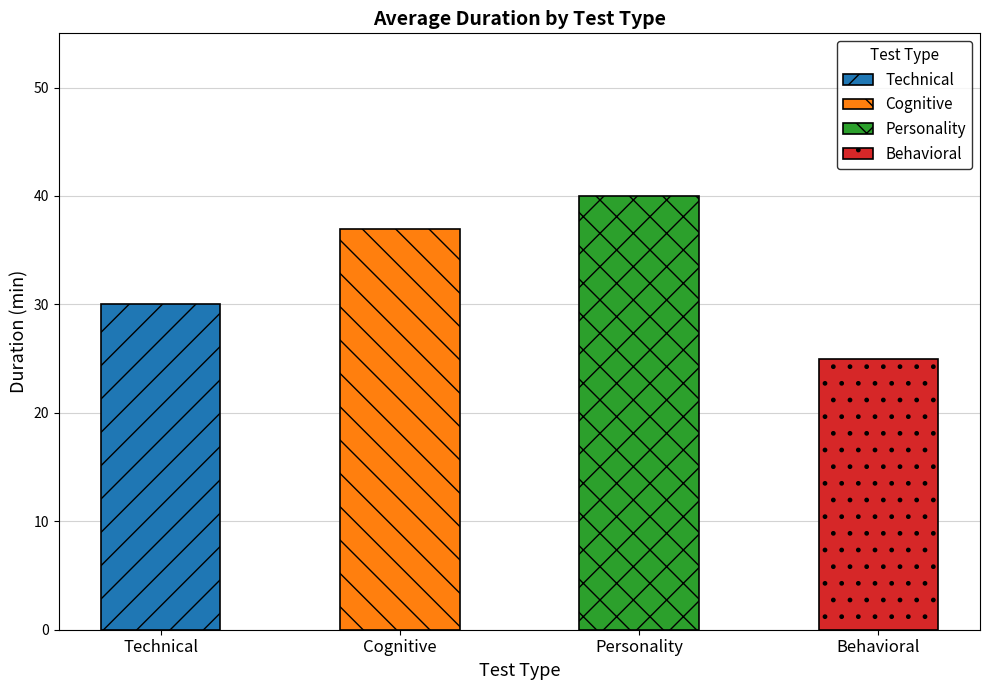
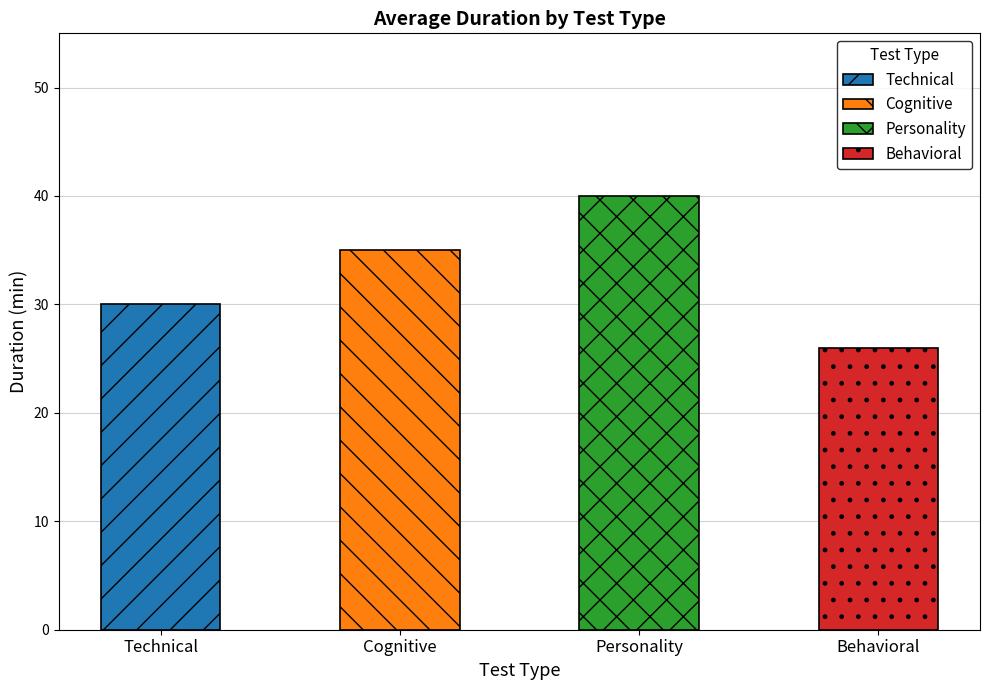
Cognitive: 37 -> 35
Behavioral: 25 -> 26
